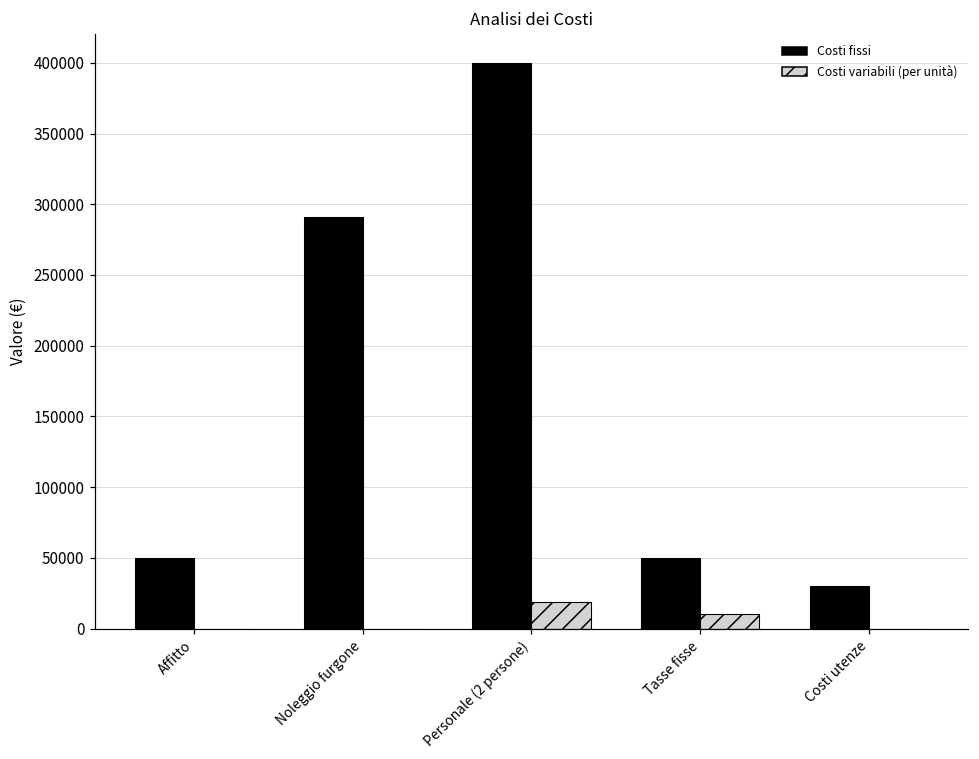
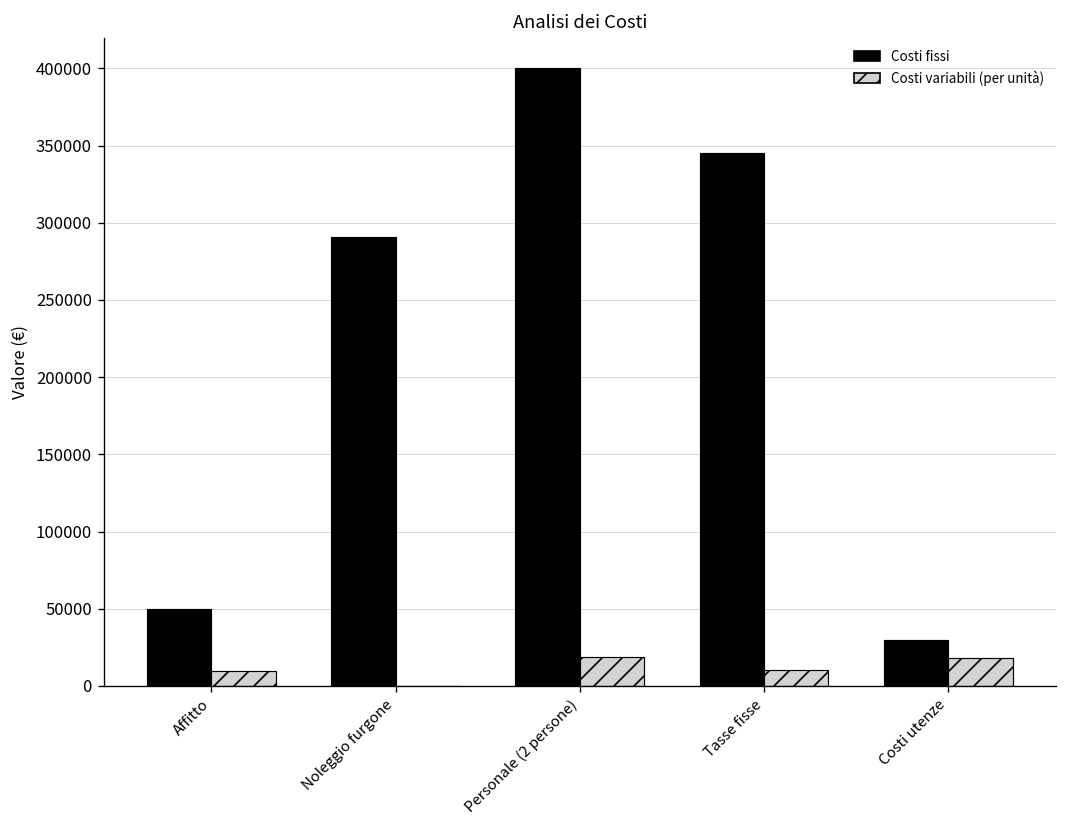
Costi variabili (per unità), Affitto: 0 -> 9000
Costi fissi, Tasse fisse: 50000 -> 345000
Costi variabili (per unità), Costi utenze: 0 -> 18000
